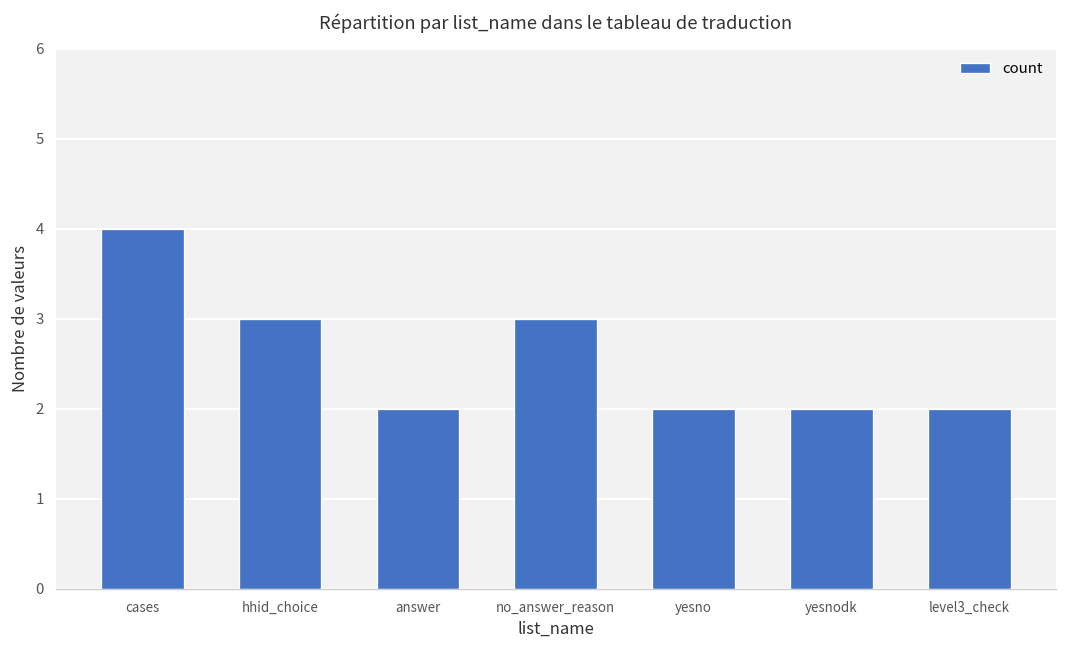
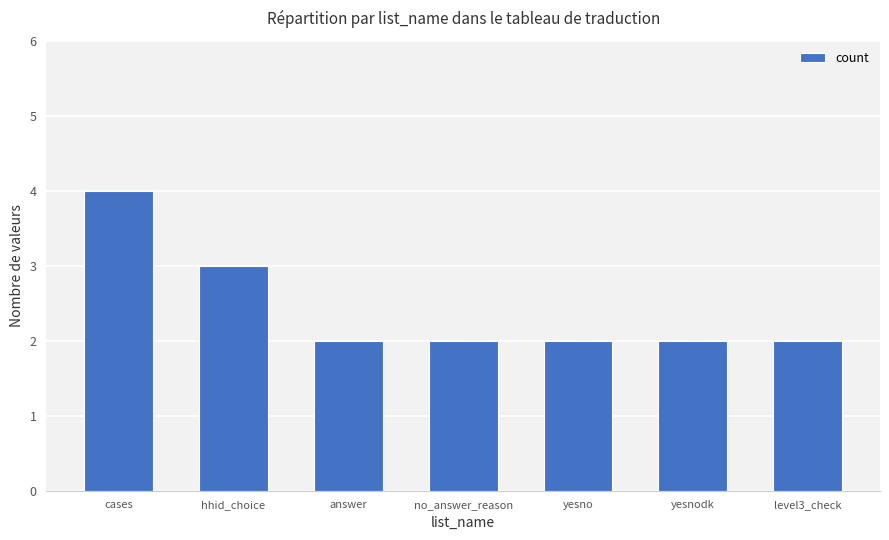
no_answer_reason: 3 -> 2
